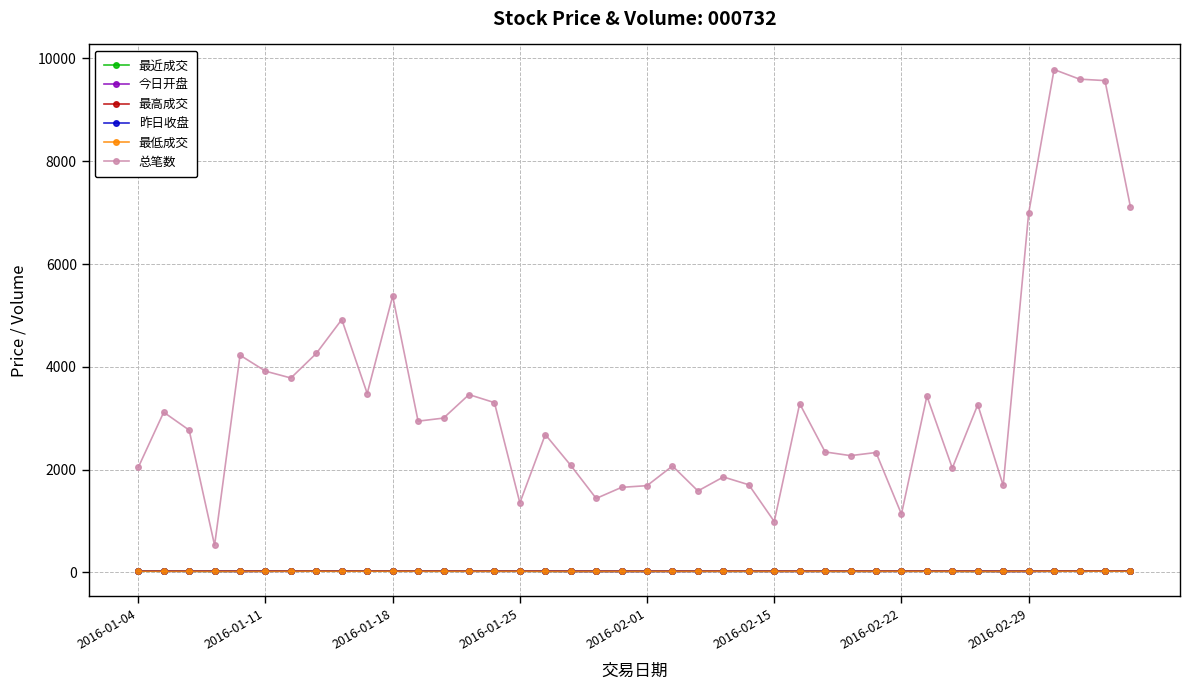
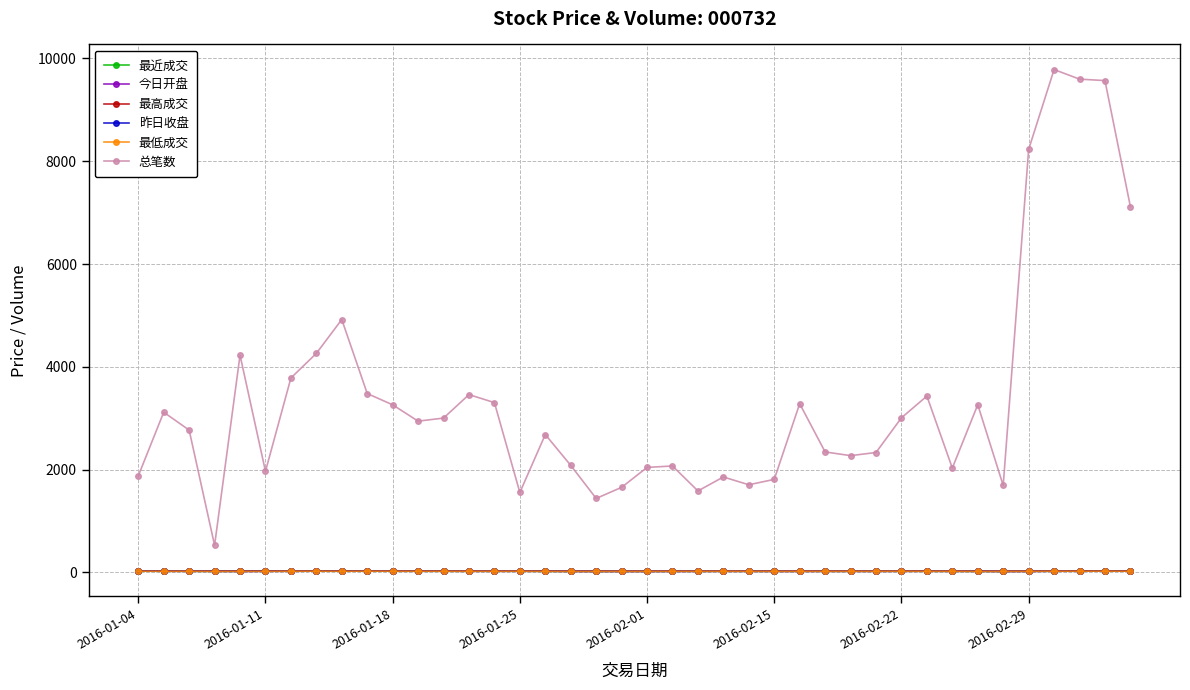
总笔数, 2016-01-04: 2000 -> 1900
总笔数, 2016-01-11: 3900 -> 2000
总笔数, 2016-01-18: 5400 -> 3300
总笔数, 2016-01-25: 1400 -> 1600
总笔数, 2016-02-01: 1700 -> 2000
总笔数, 2016-02-15: 1000 -> 1800
总笔数, 2016-02-22: 1100 -> 3000
总笔数, 2016-02-29: 7000 -> 8200
